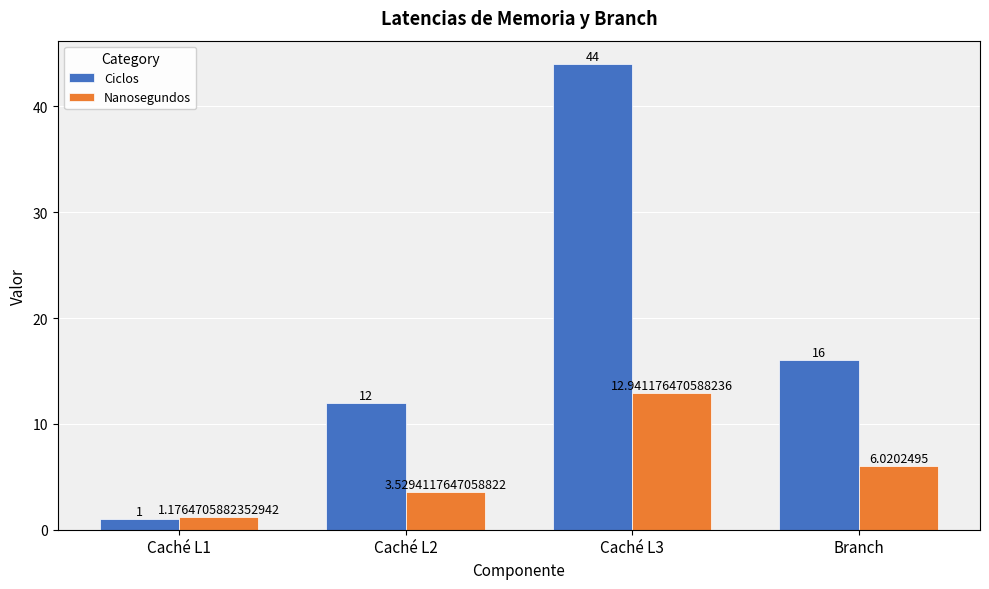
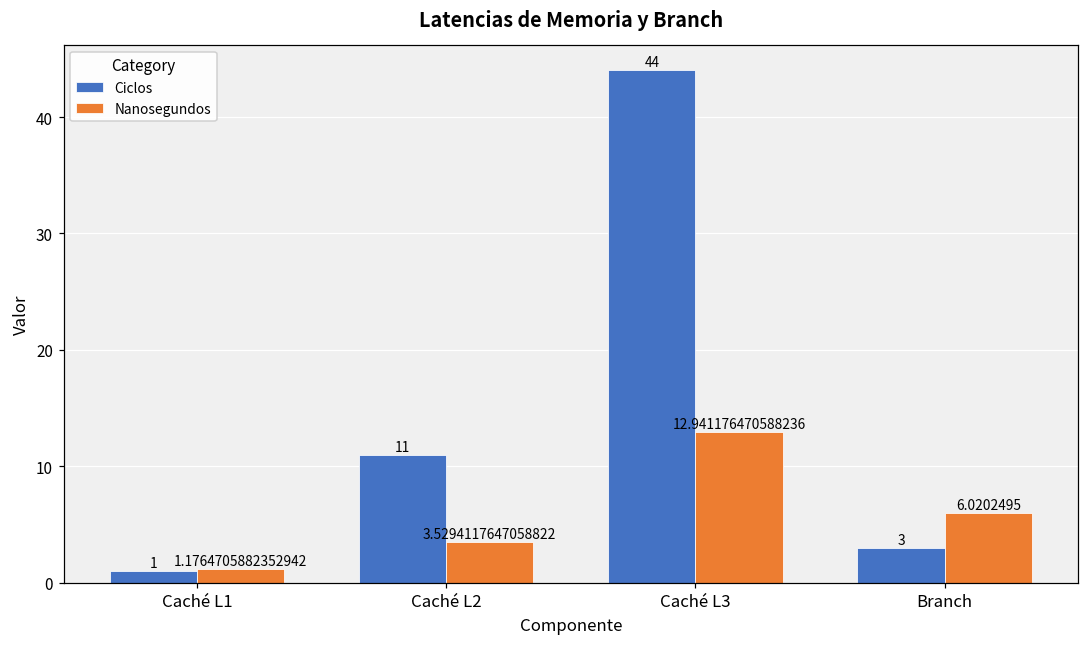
Ciclos, Caché L2: 12 -> 11
Ciclos, Branch: 16 -> 3
